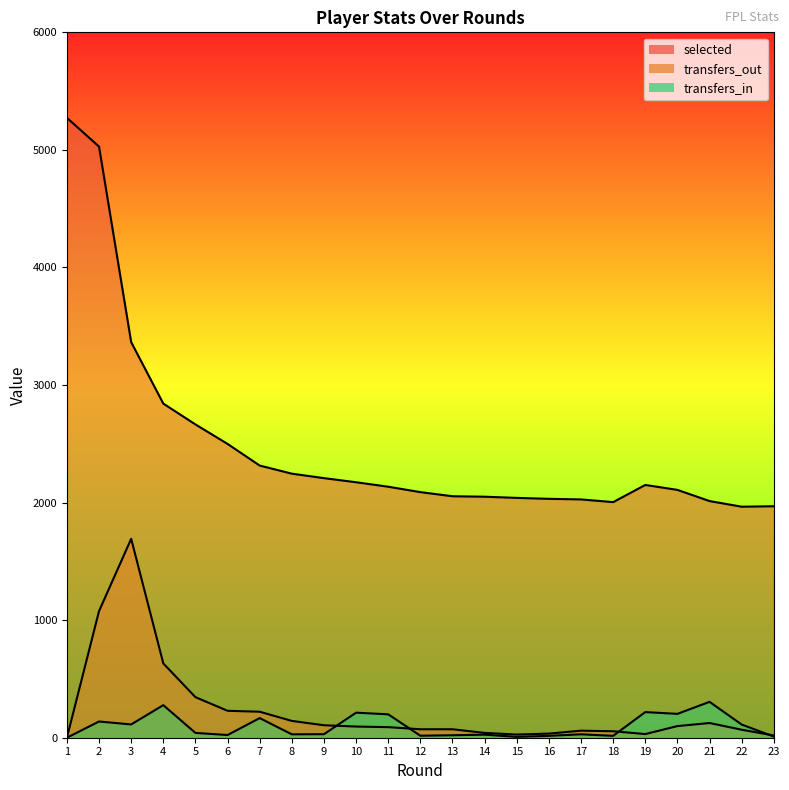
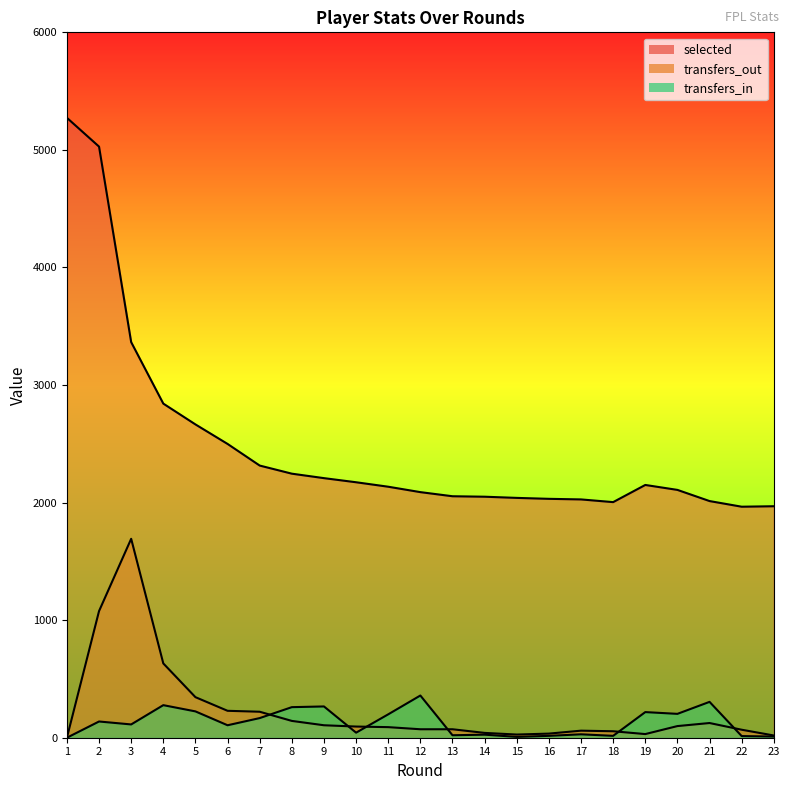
transfers_in, 5: 40 -> 220
transfers_in, 6: 20 -> 110
transfers_in, 8: 30 -> 260
transfers_in, 9: 30 -> 270
transfers_in, 10: 210 -> 40
transfers_in, 12: 20 -> 360
transfers_in, 22: 110 -> 10
